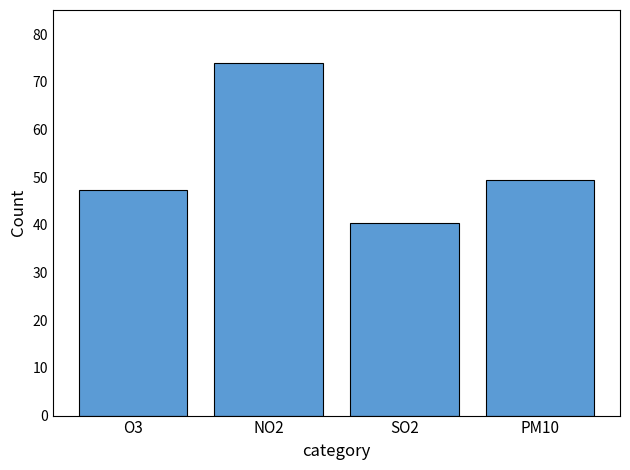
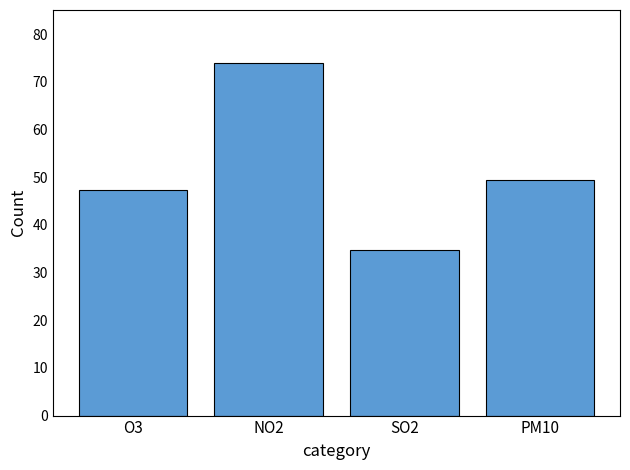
SO2: 40 -> 35
